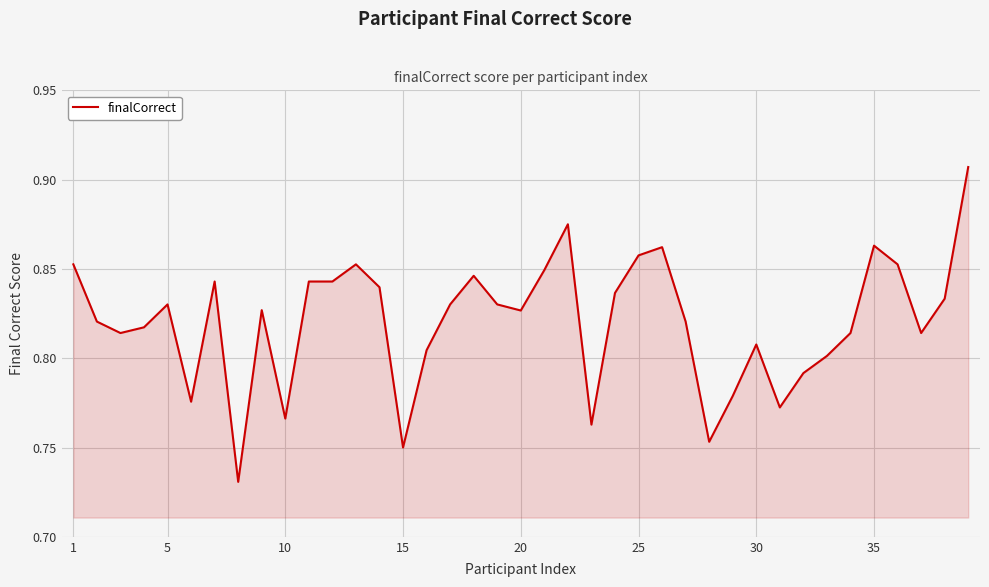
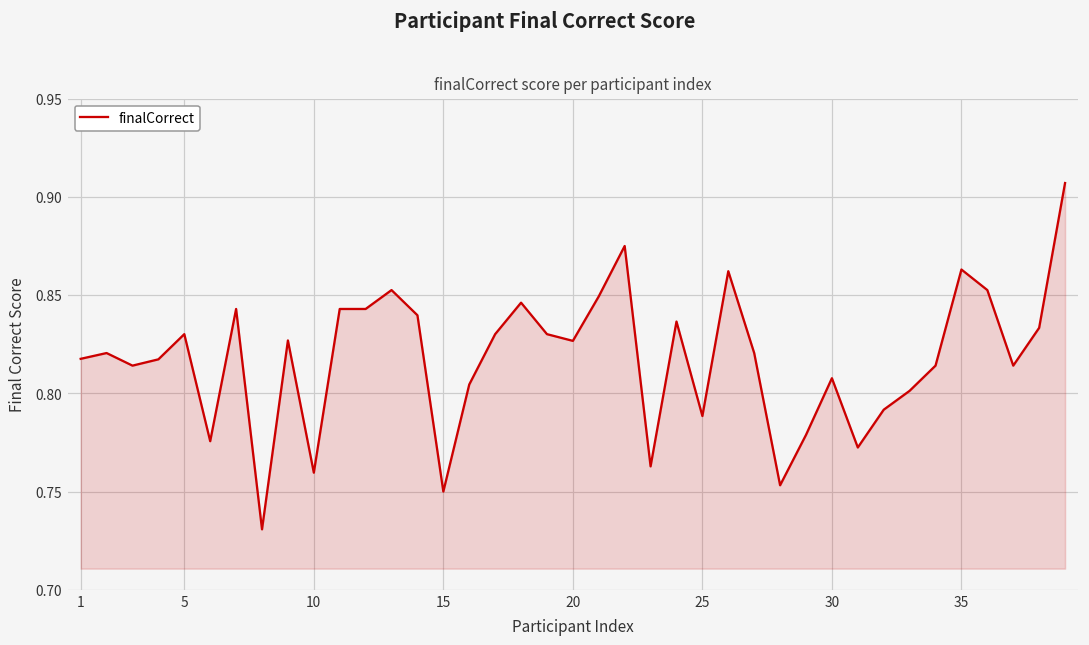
1: 0.853 -> 0.818
10: 0.766 -> 0.760
25: 0.858 -> 0.788
